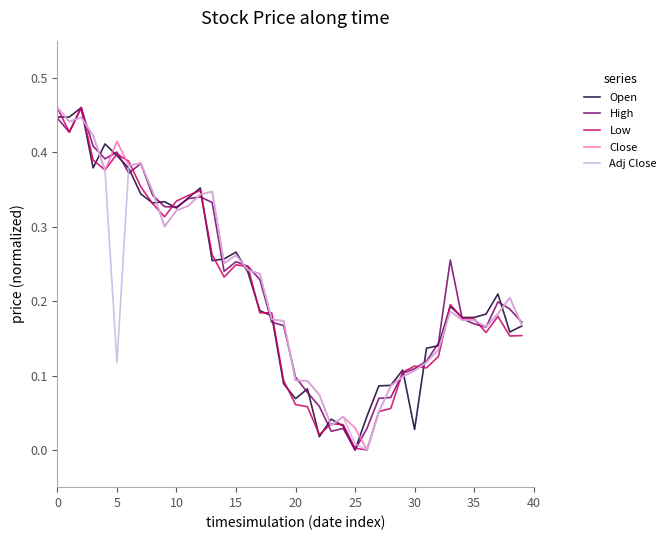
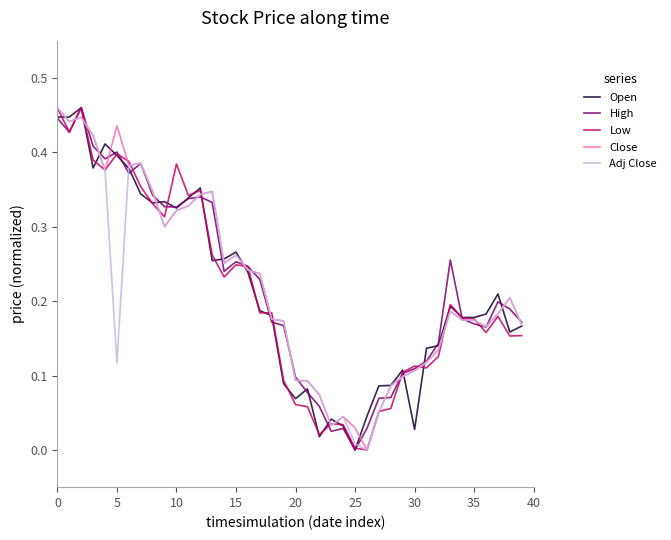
Close, 5: 0.41 -> 0.44
Low, 10: 0.33 -> 0.38
